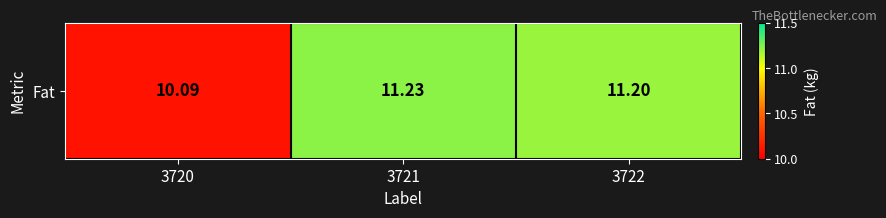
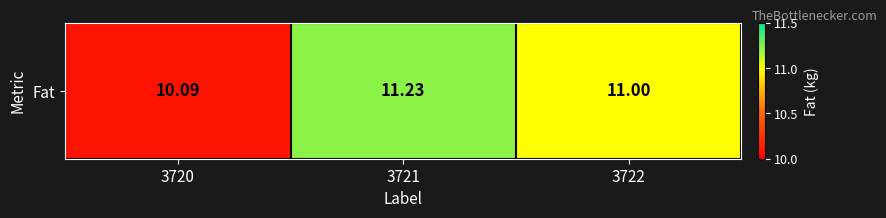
Fat, 3722: 11.20 -> 11.00
